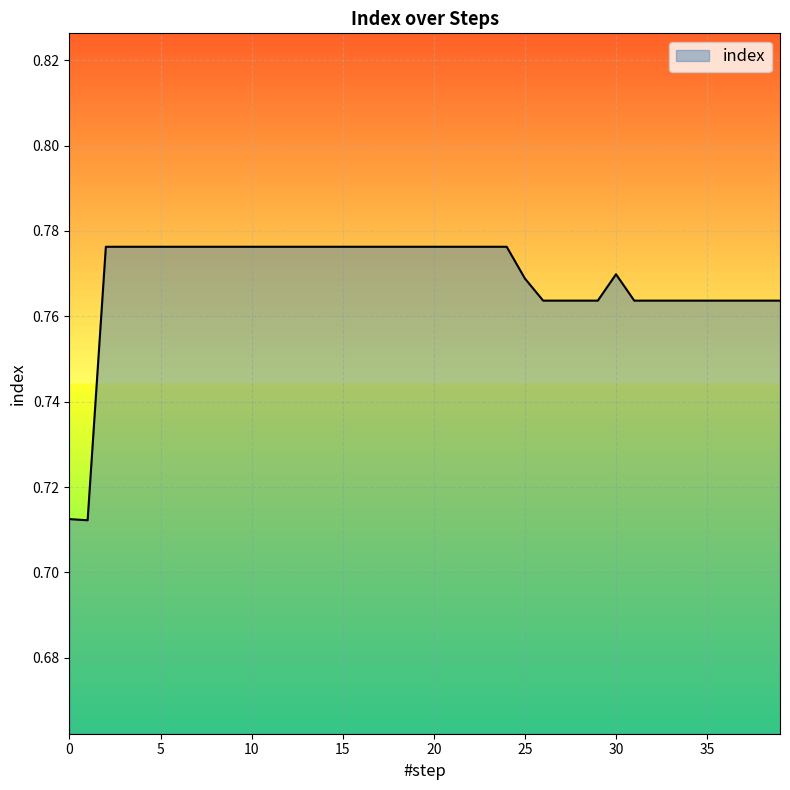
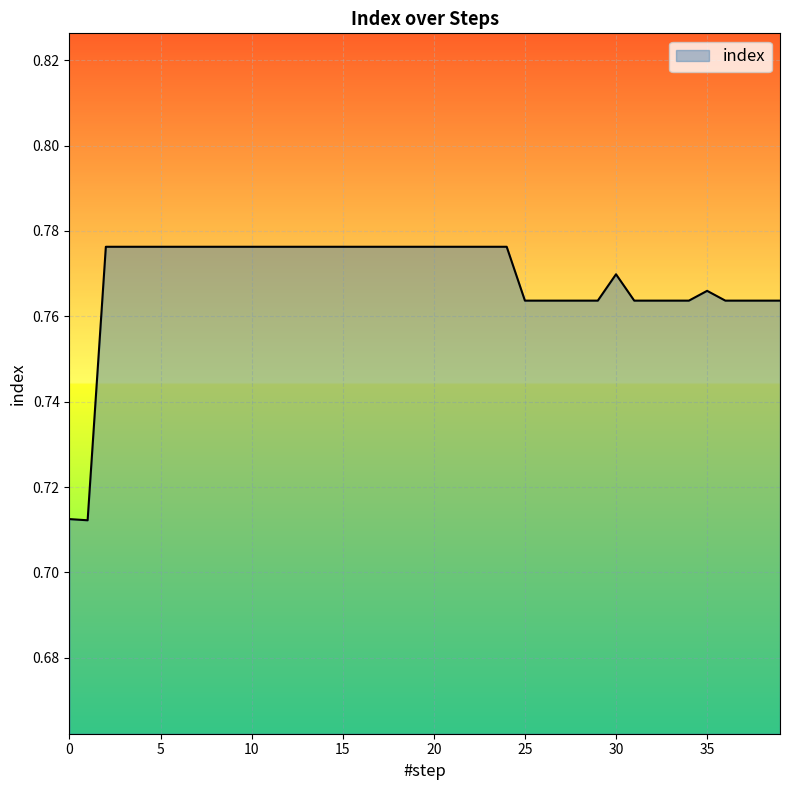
25: 0.769 -> 0.764
35: 0.764 -> 0.766
